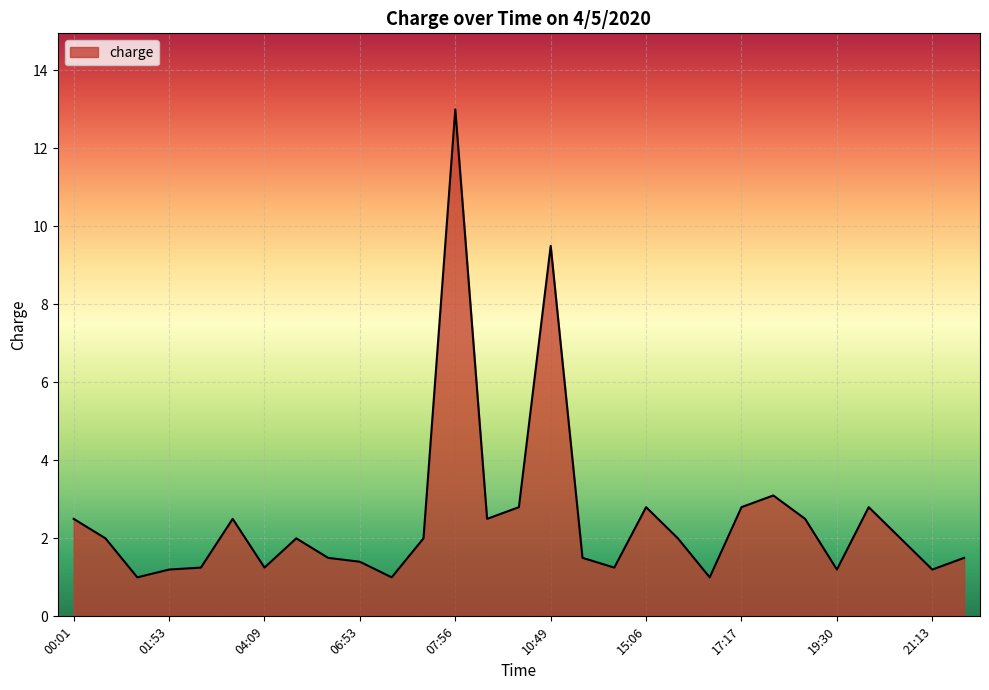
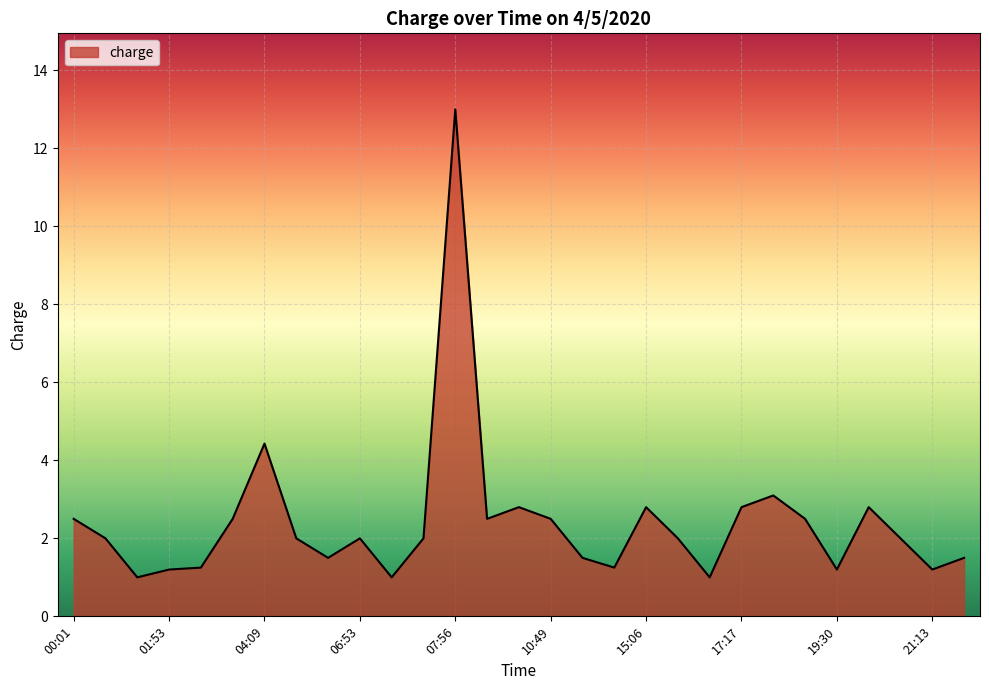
04:09: 1.3 -> 4.4
06:53: 1.4 -> 2.0
10:49: 9.5 -> 2.5
